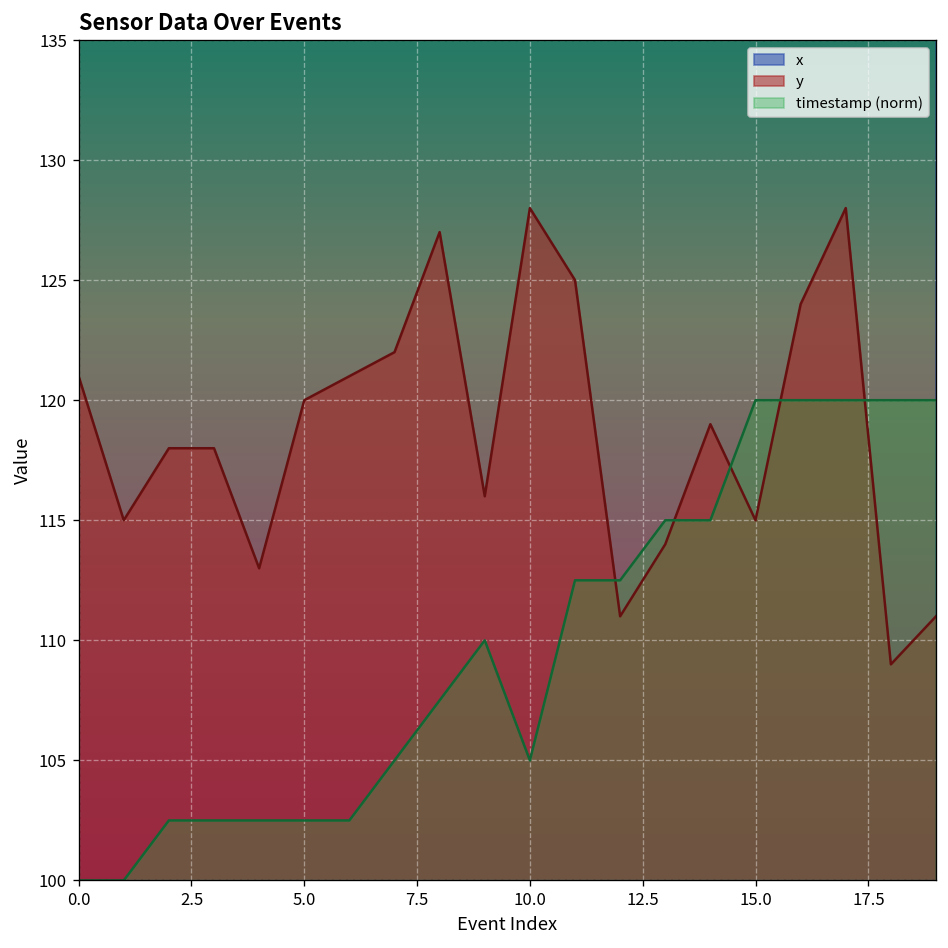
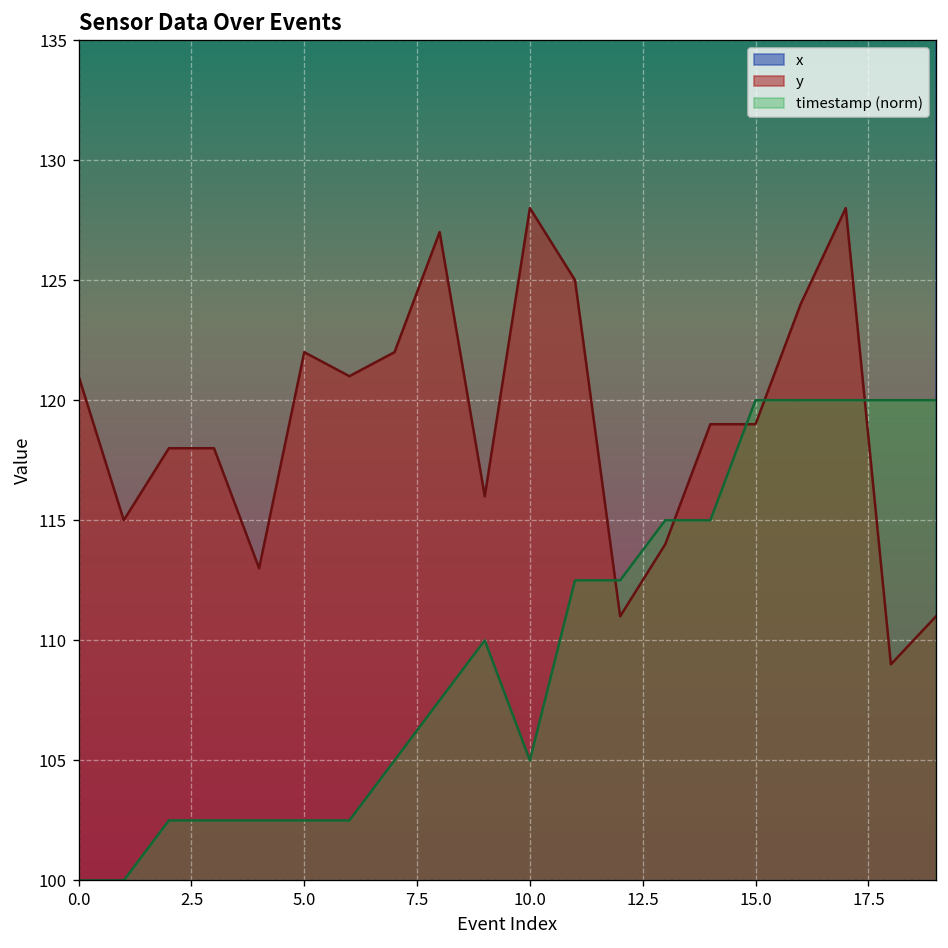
y, 5.0: 120 -> 122
y, 15.0: 115 -> 119
